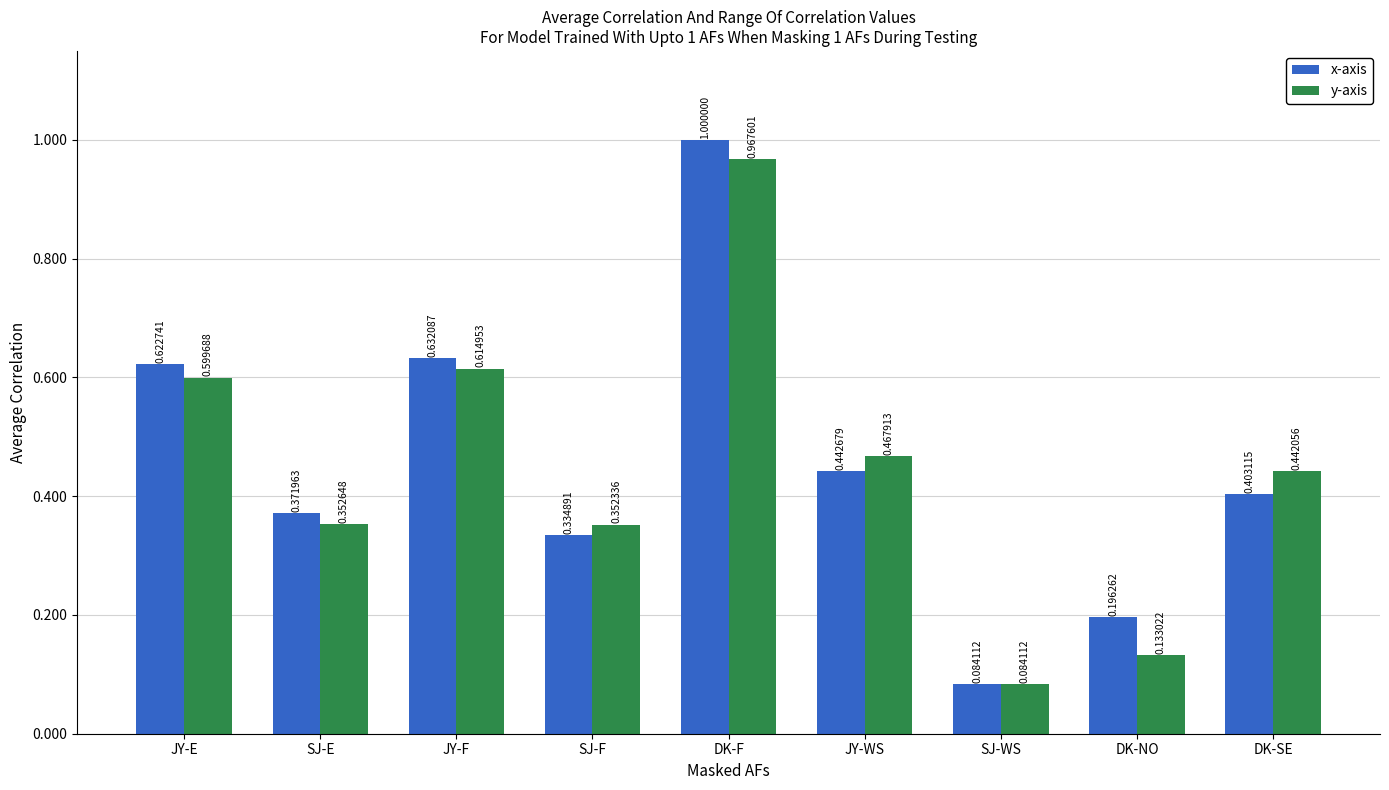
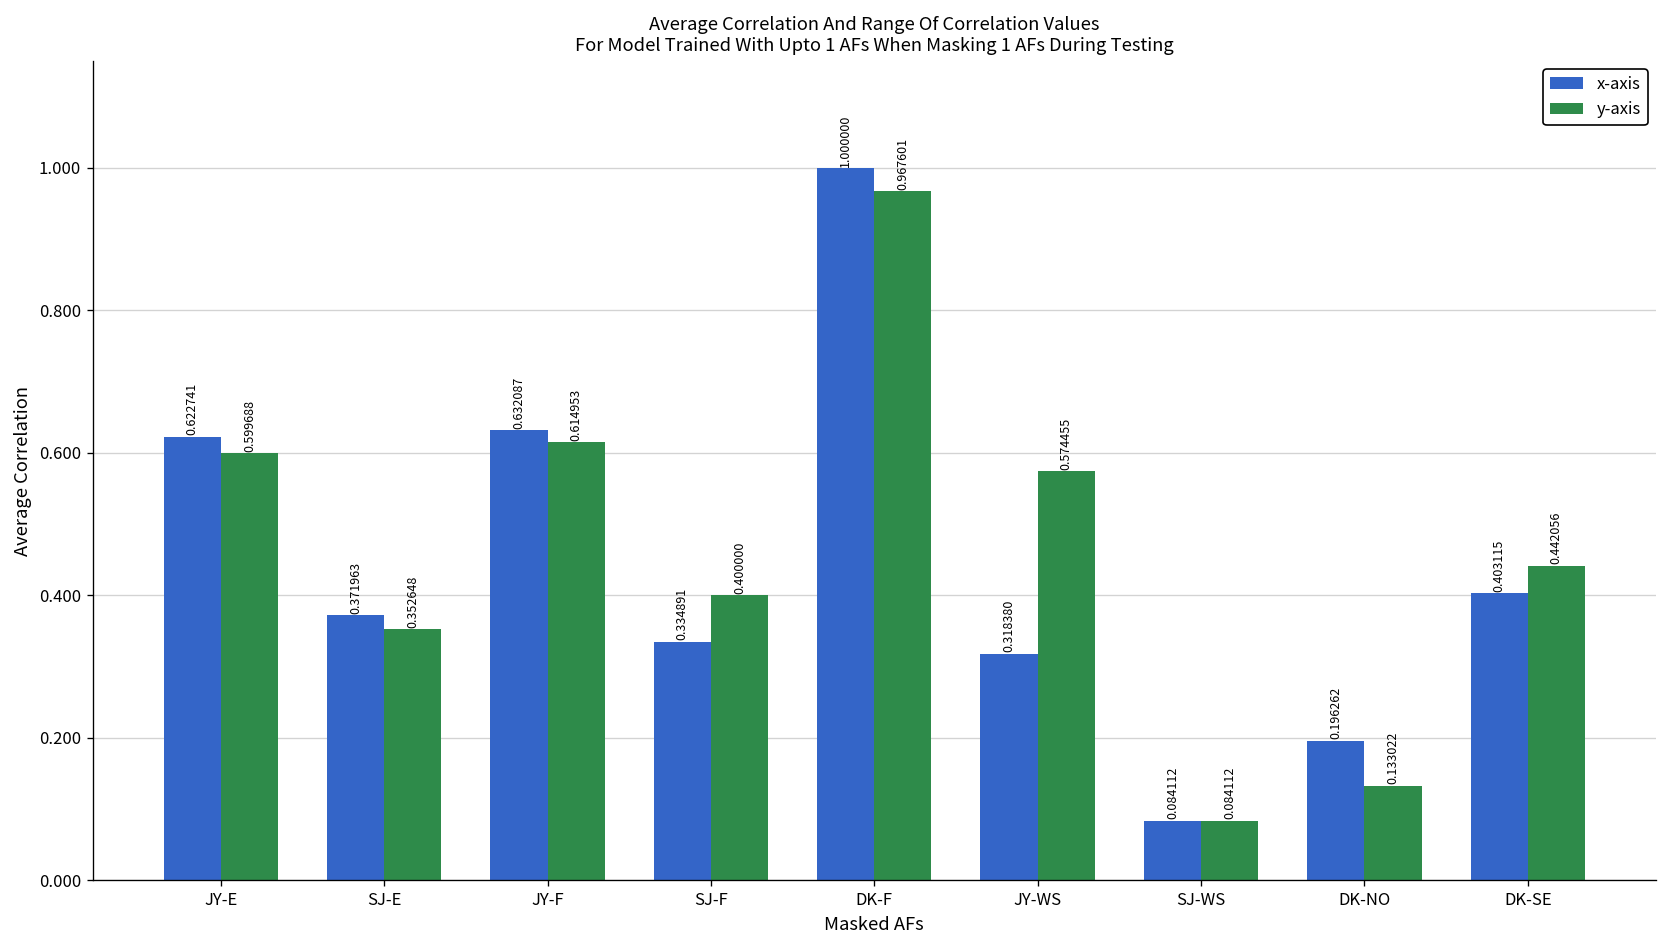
y-axis, SJ-F: 0.352336 -> 0.400000
x-axis, JY-WS: 0.442679 -> 0.318380
y-axis, JY-WS: 0.467913 -> 0.574455
